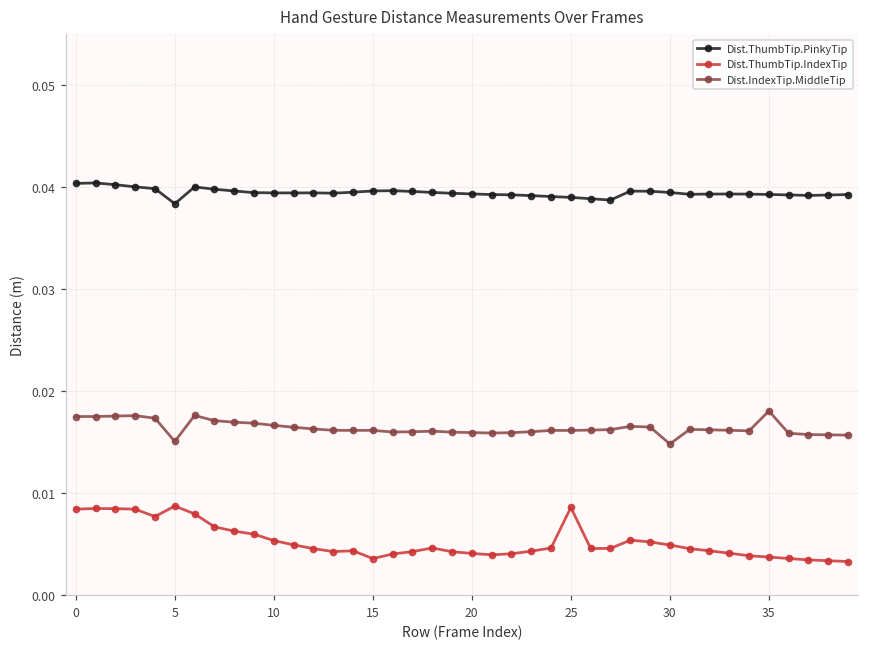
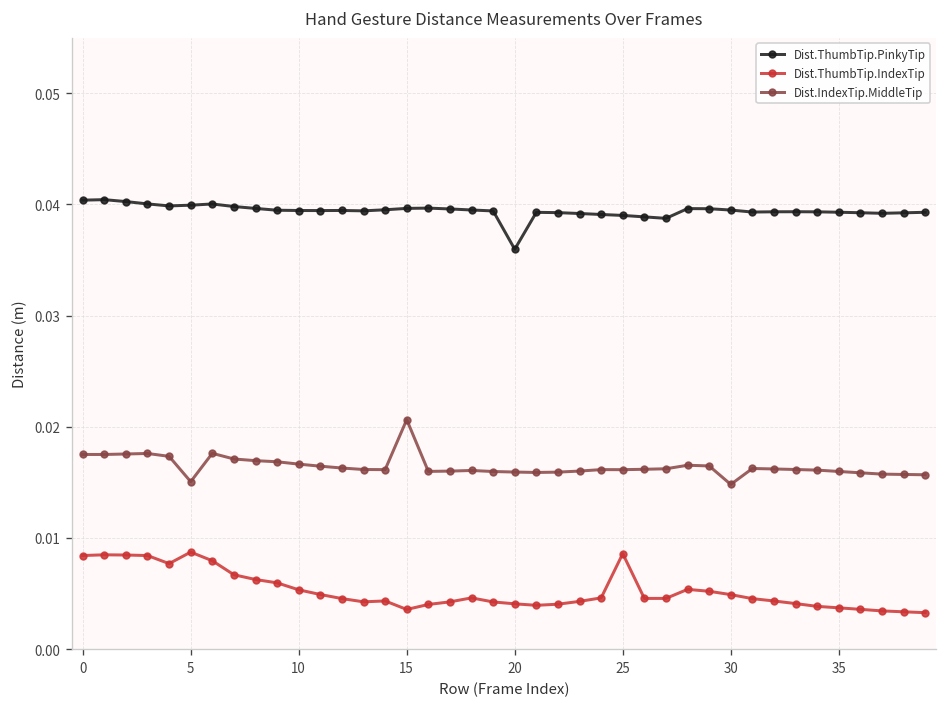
Dist.ThumbTip.PinkyTip, 5: 0.038 -> 0.040
Dist.IndexTip.MiddleTip, 15: 0.016 -> 0.021
Dist.ThumbTip.PinkyTip, 20: 0.039 -> 0.036
Dist.IndexTip.MiddleTip, 35: 0.018 -> 0.016
